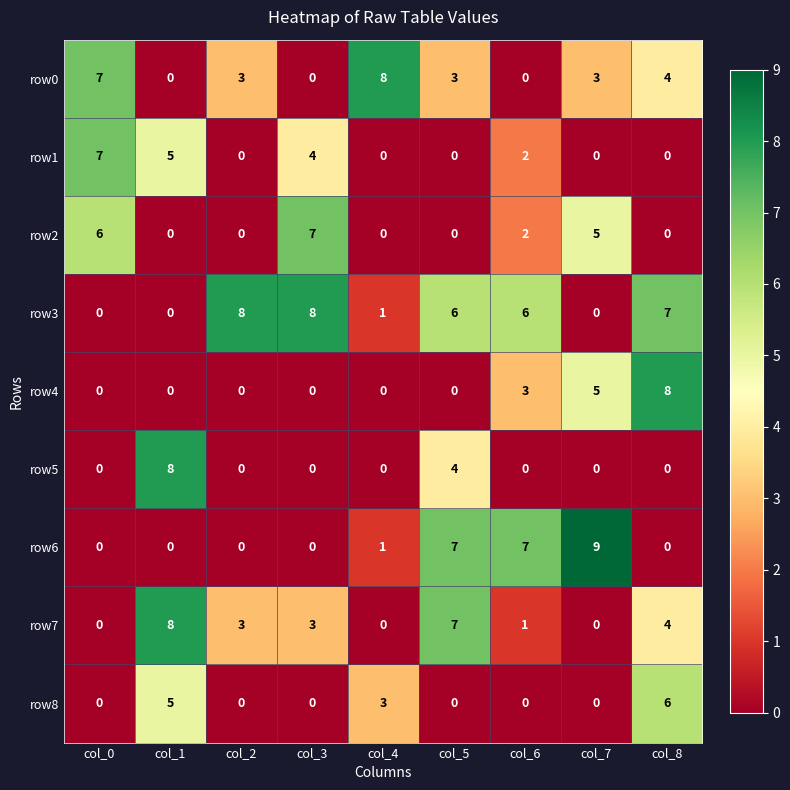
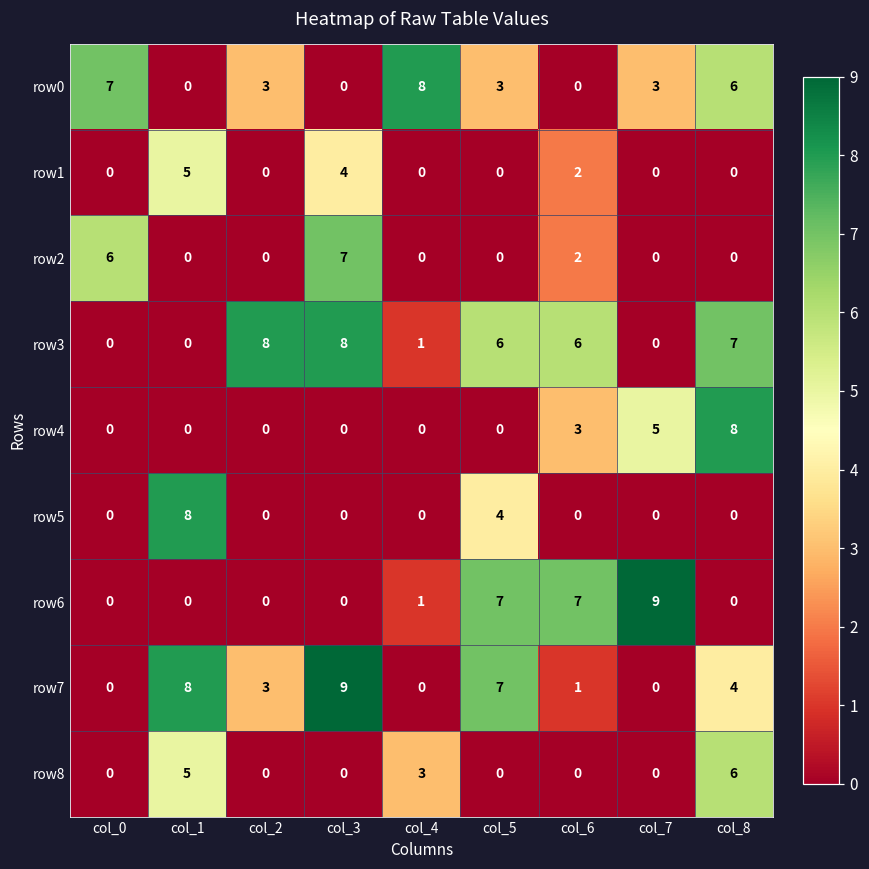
row0, col_8: 4 -> 6
row1, col_0: 7 -> 0
row2, col_7: 5 -> 0
row7, col_3: 3 -> 9
